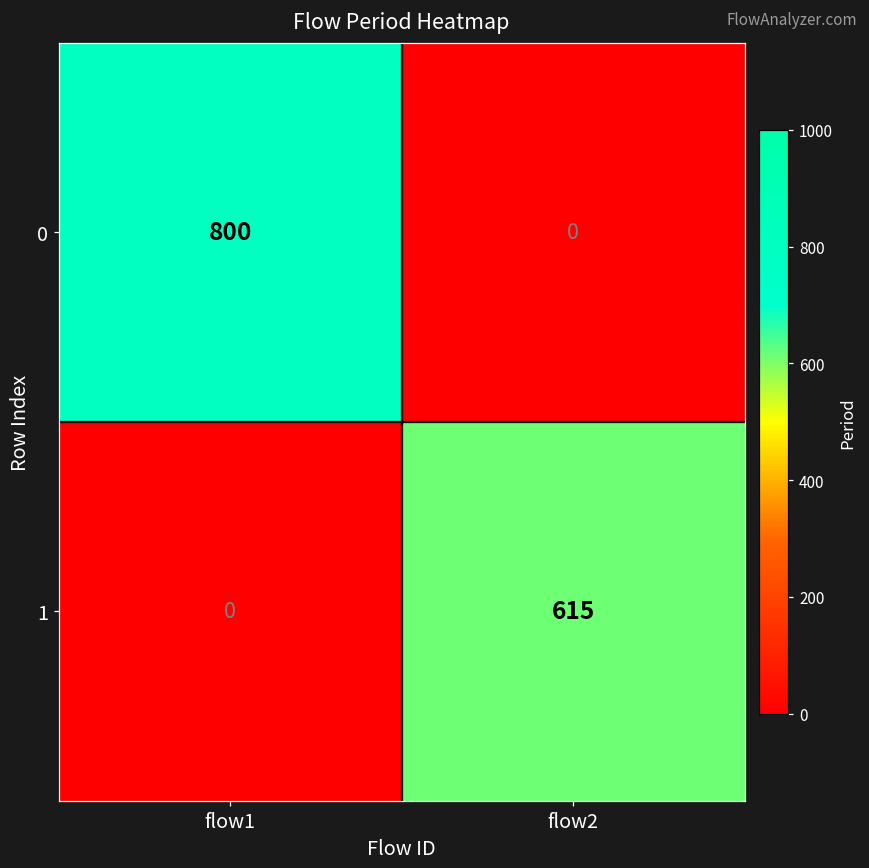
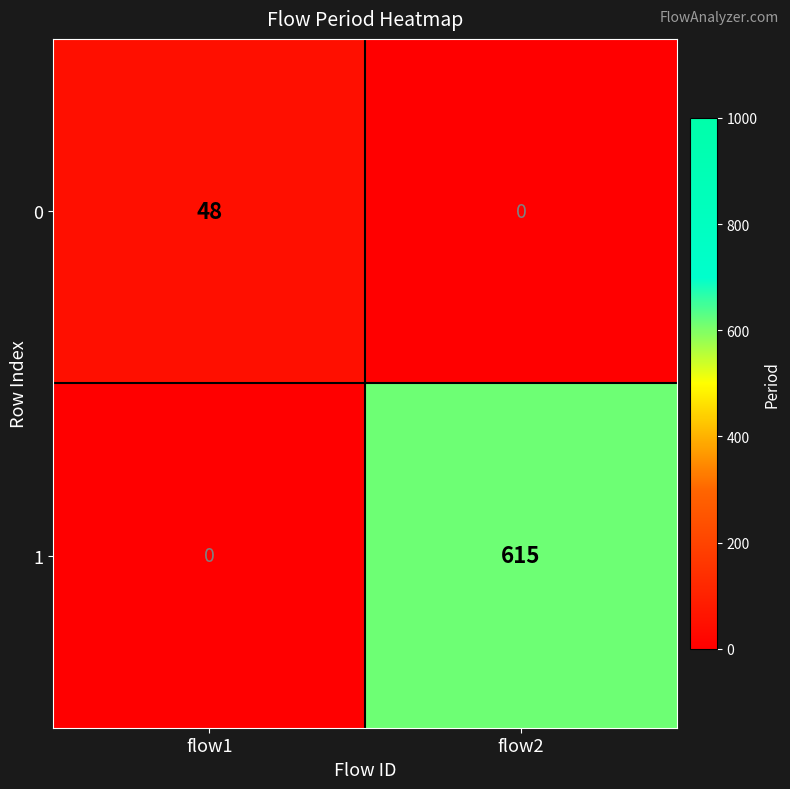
0, flow1: 800 -> 48
